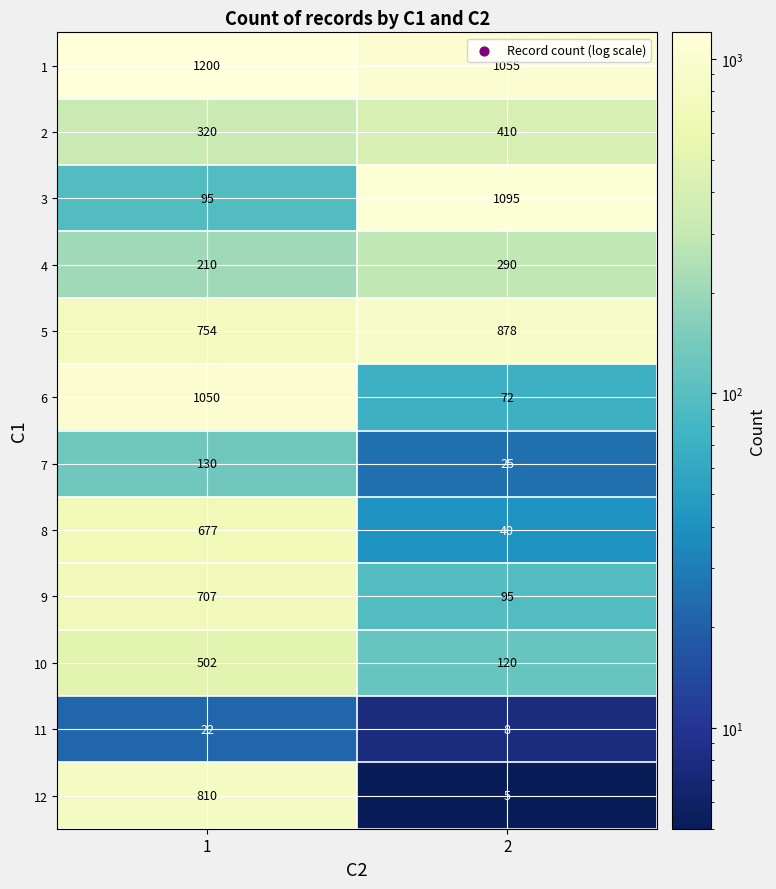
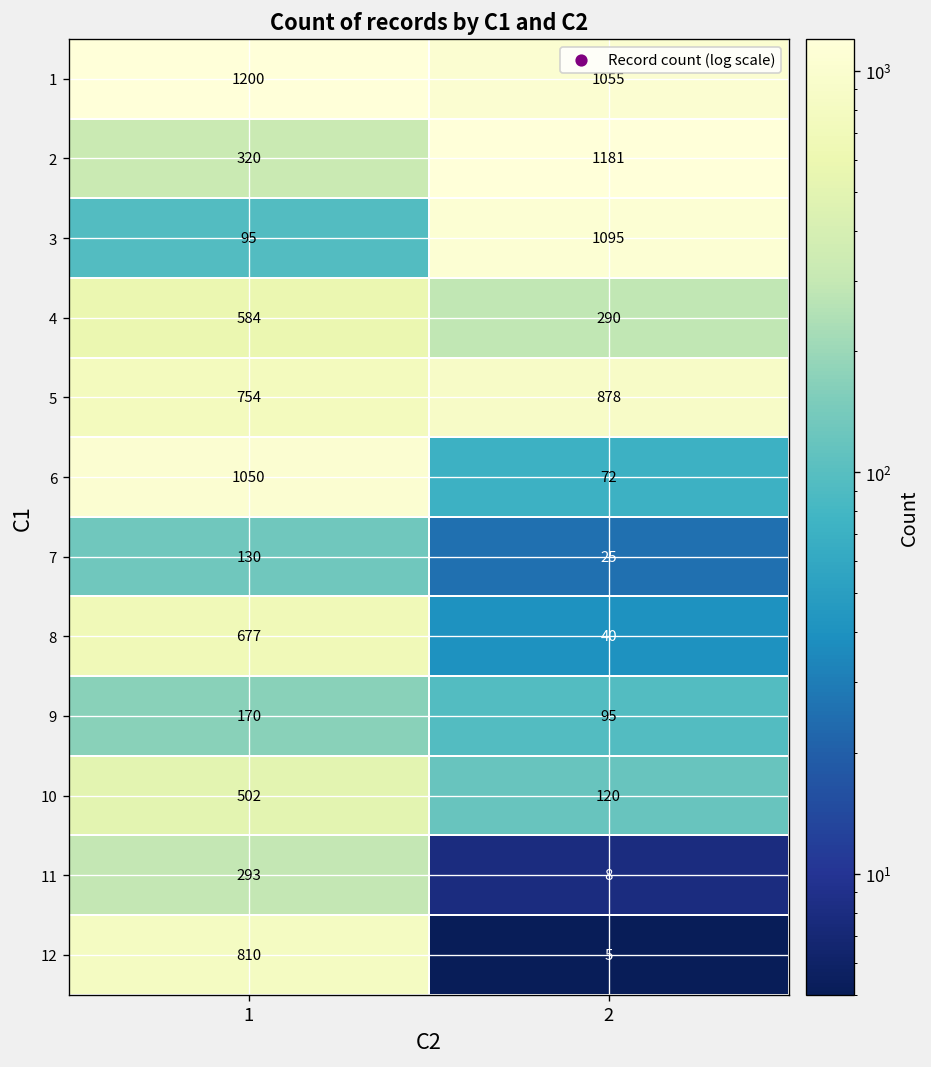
2, 2: 410 -> 1181
4, 1: 210 -> 584
9, 1: 707 -> 170
11, 1: 22 -> 293
